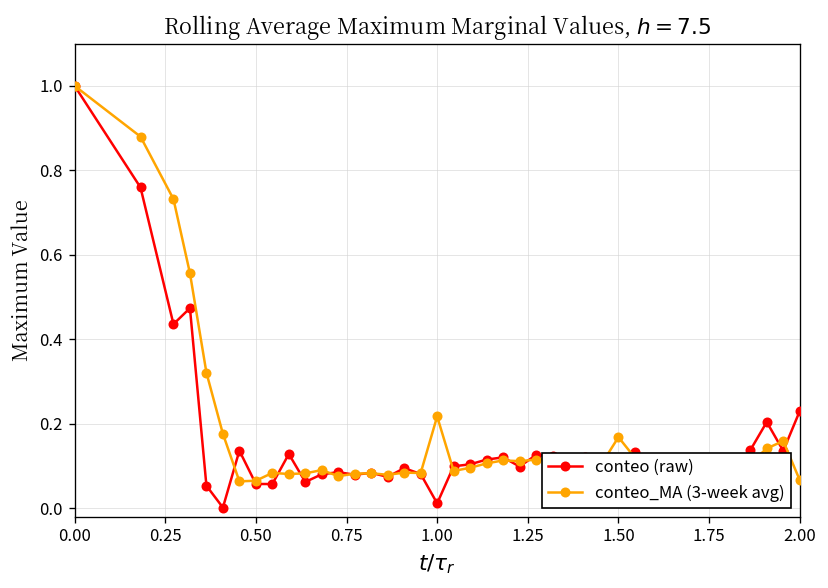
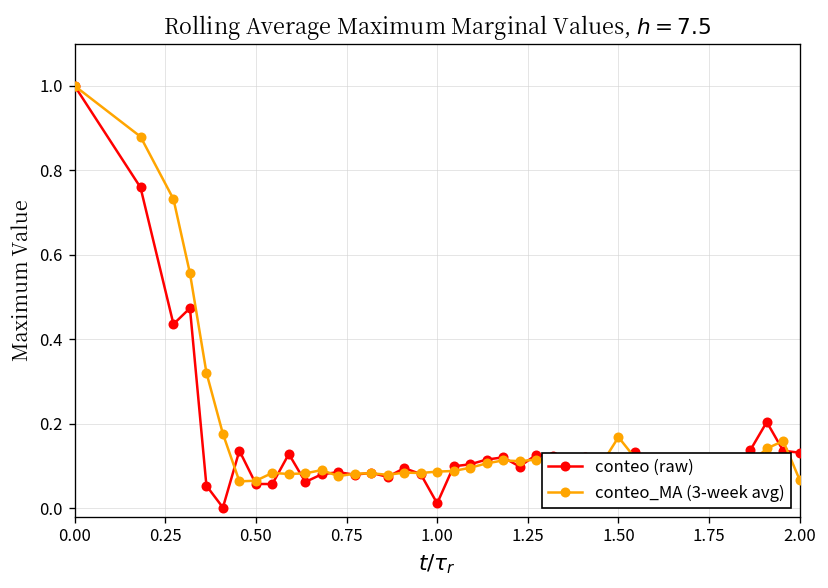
conteo_MA (3-week avg), 1.00: 0.22 -> 0.09
conteo (raw), 2.00: 0.23 -> 0.13
